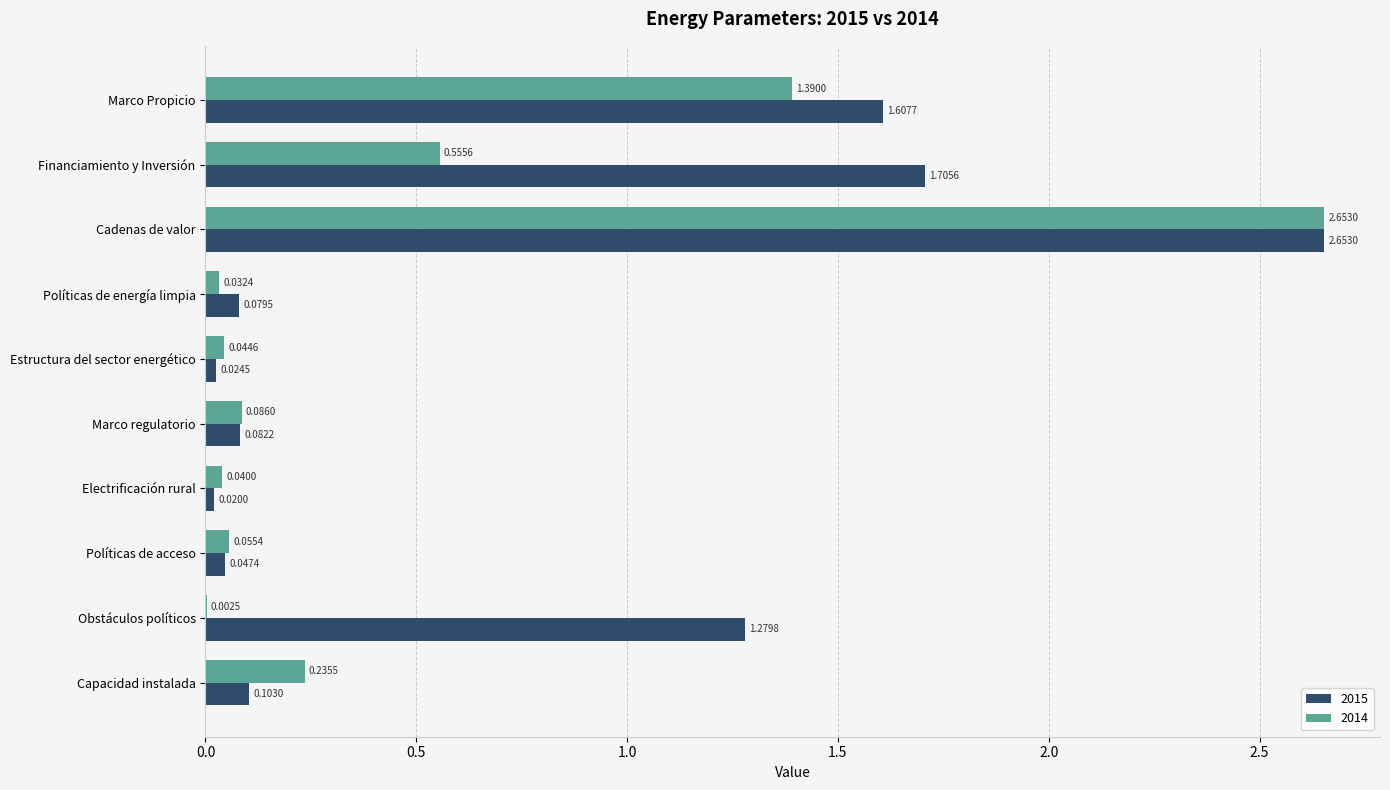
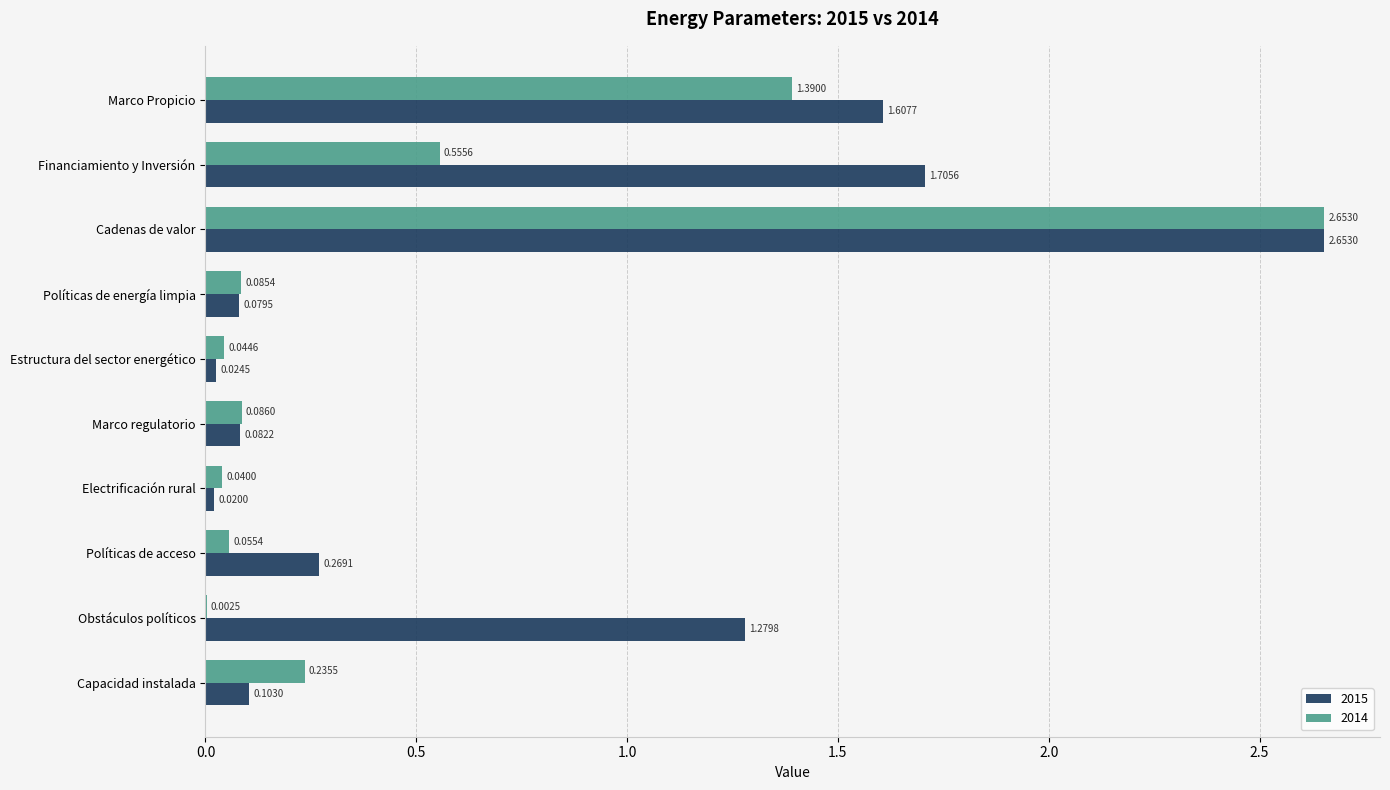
2014, Políticas de energía limpia: 0.0324 -> 0.0854
2015, Políticas de acceso: 0.0474 -> 0.2691
